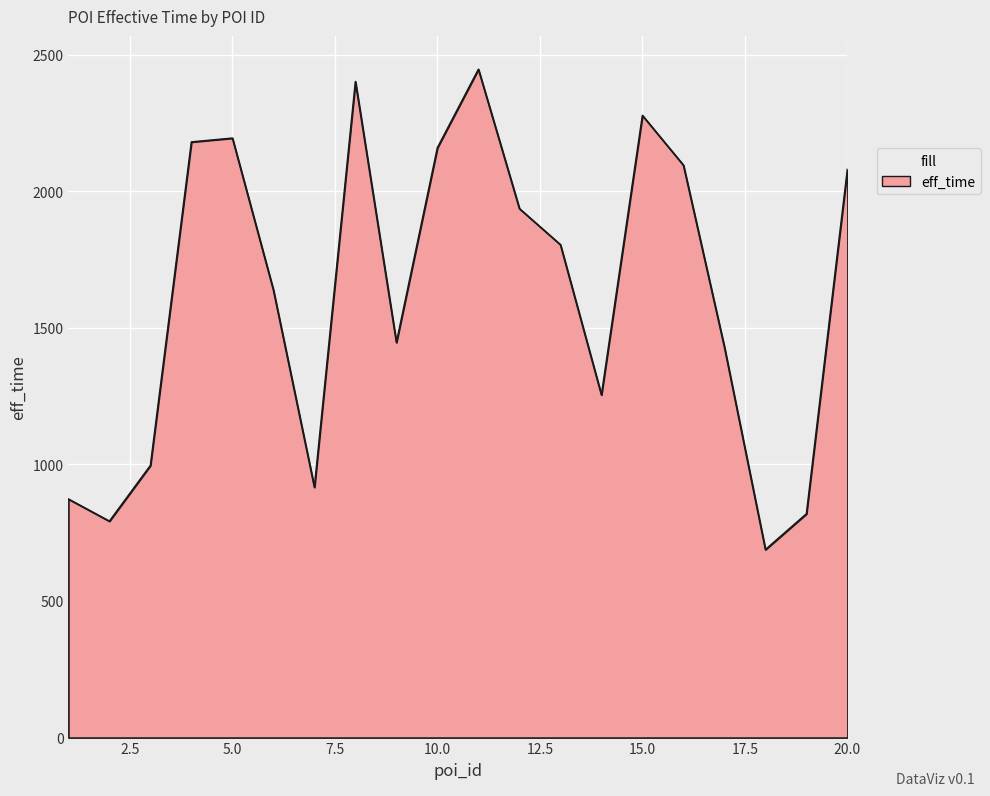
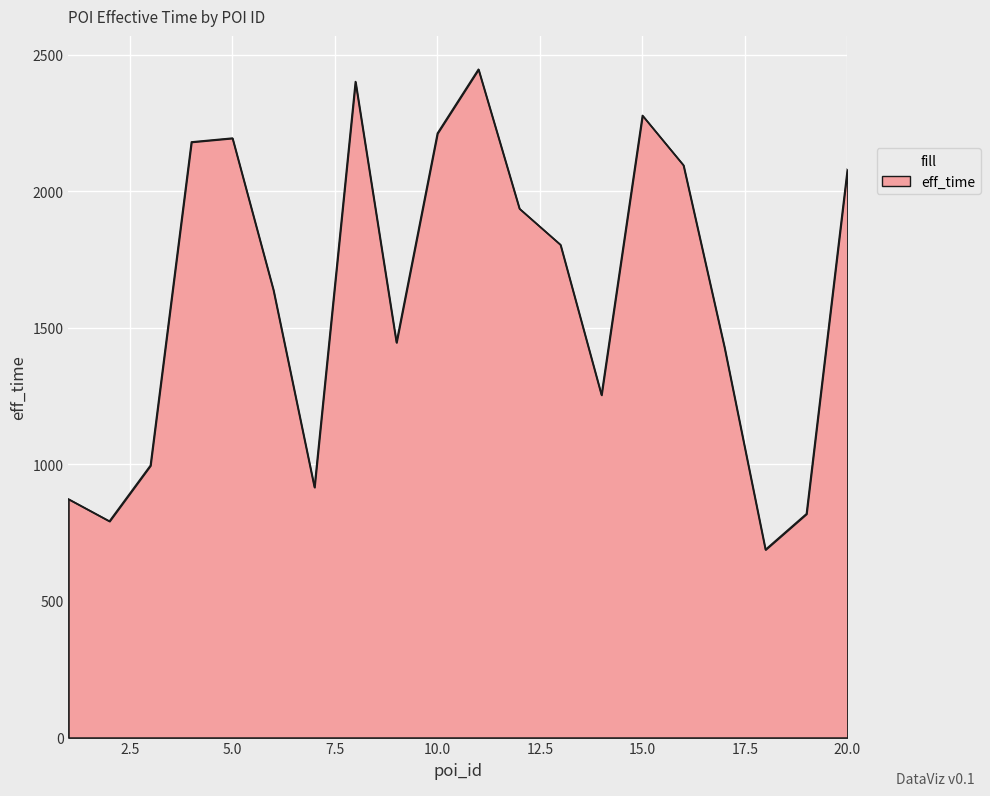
10.0: 2160 -> 2210
